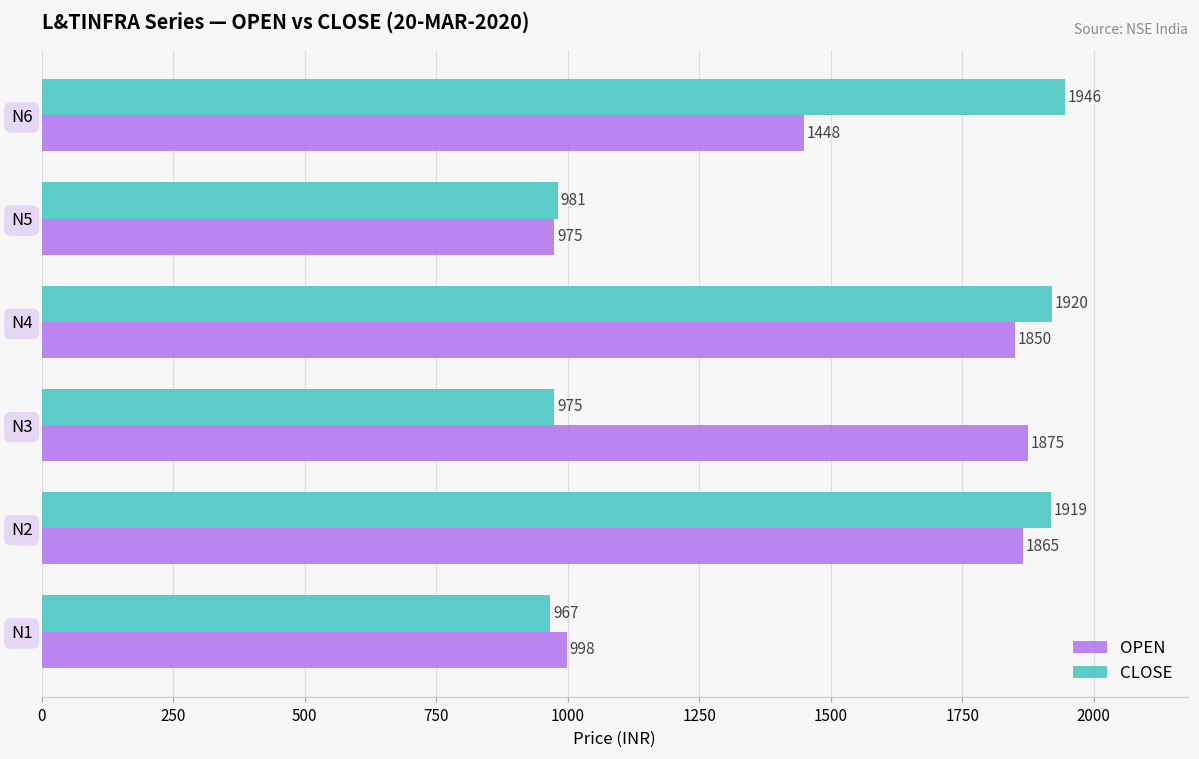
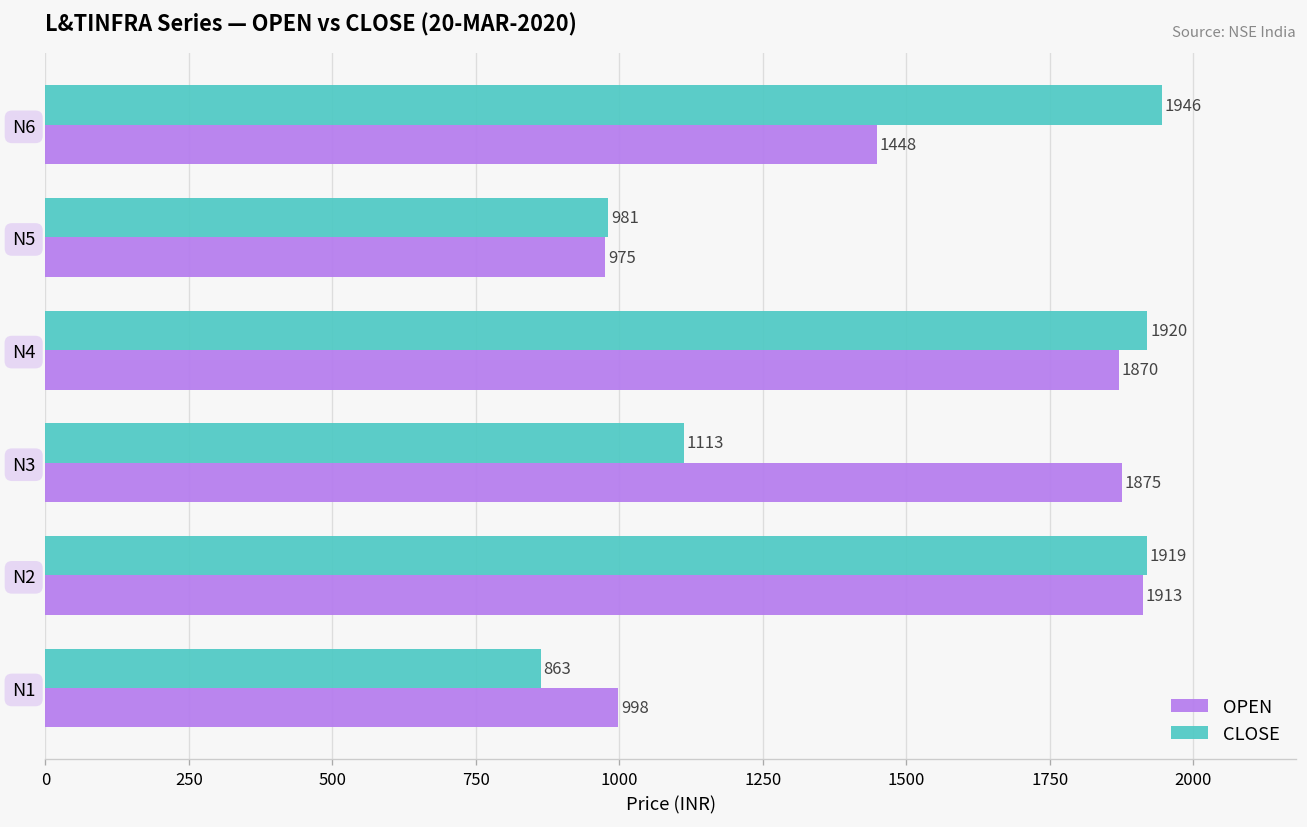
OPEN, N4: 1850 -> 1870
CLOSE, N3: 975 -> 1113
OPEN, N2: 1865 -> 1913
CLOSE, N1: 967 -> 863
